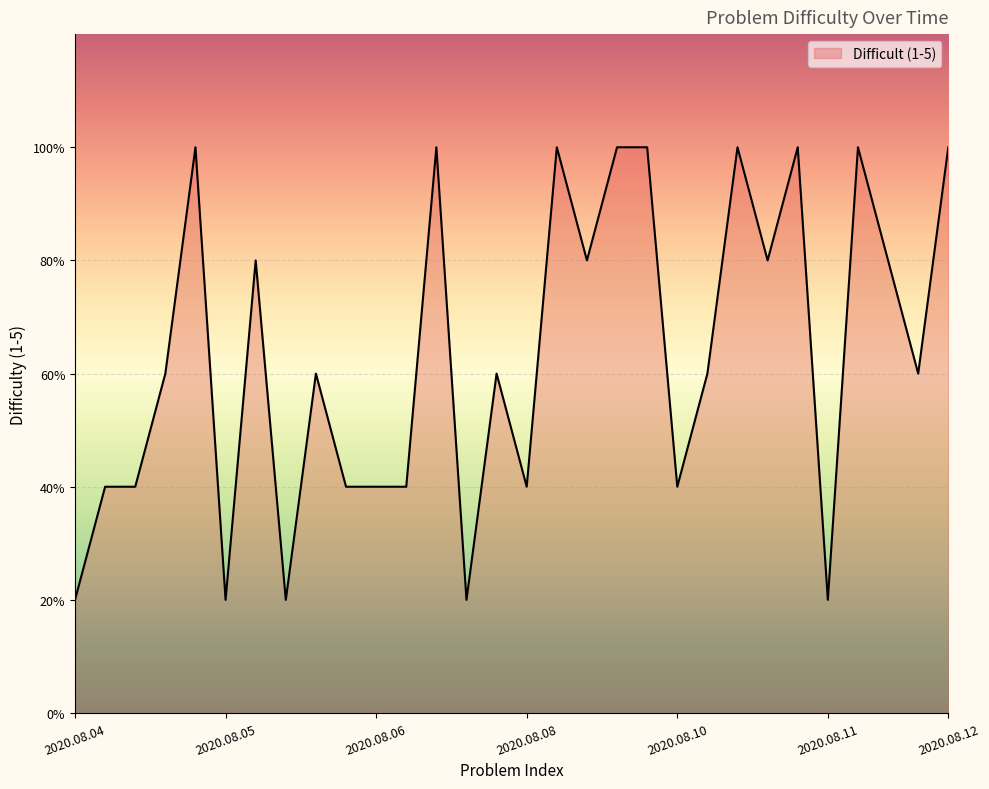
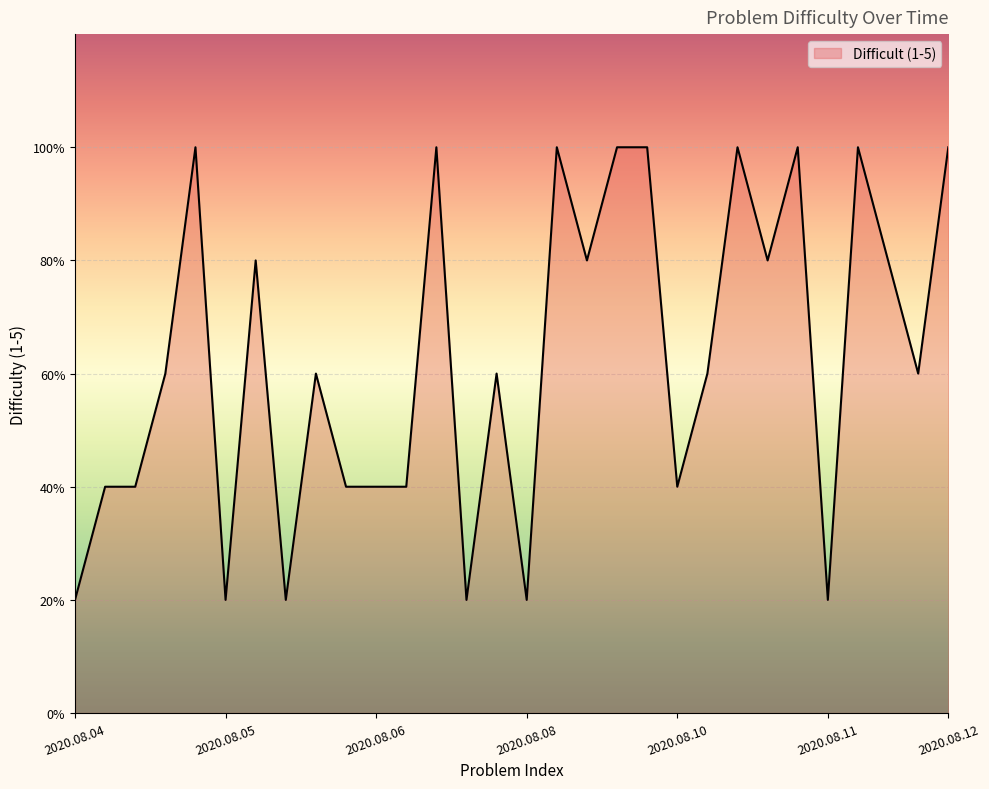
2020.08.08: 40% -> 20%
